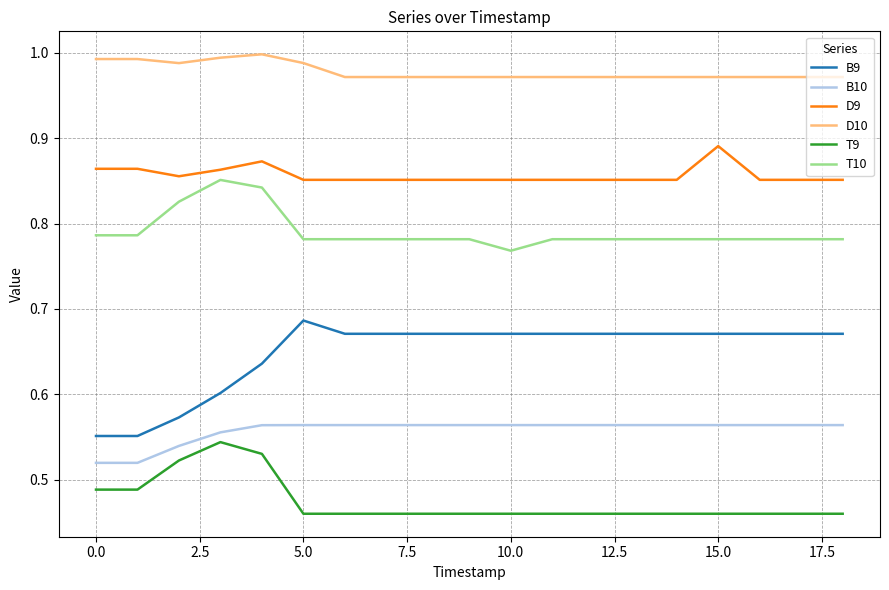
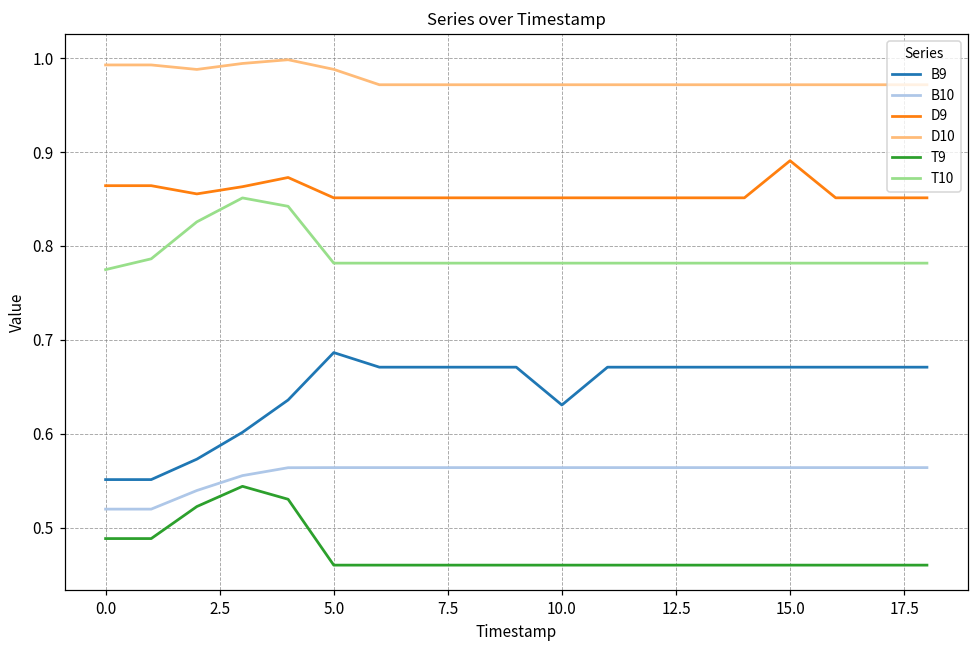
T10, 0.0: 0.79 -> 0.77
B9, 10.0: 0.67 -> 0.63
T10, 10.0: 0.77 -> 0.78
